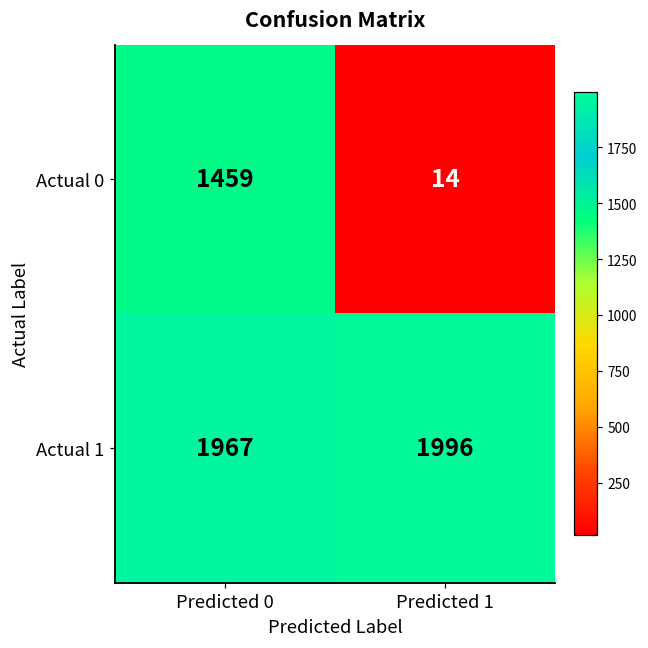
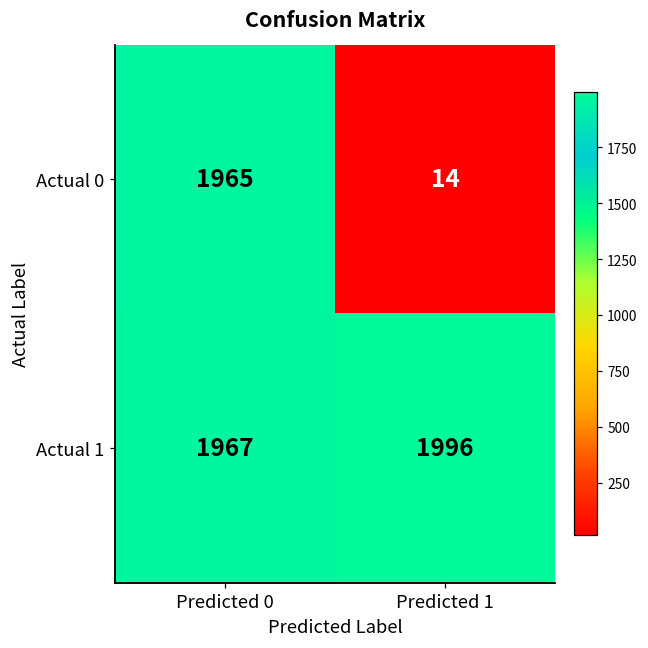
Actual 0, Predicted 0: 1459 -> 1965
